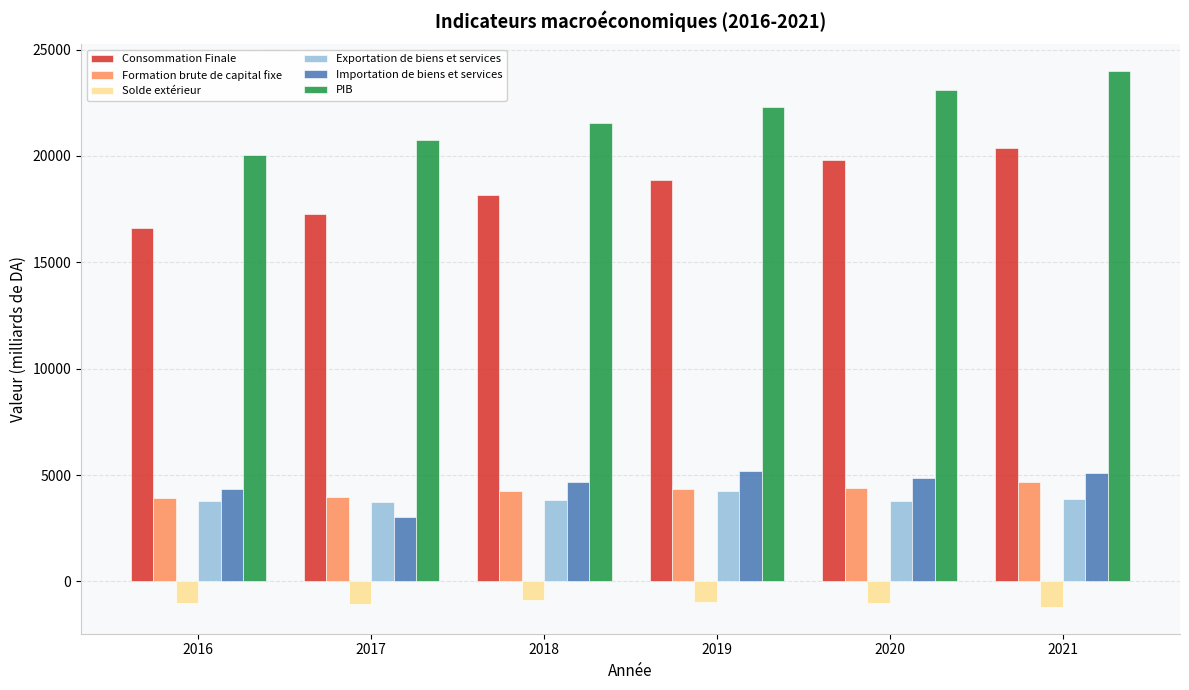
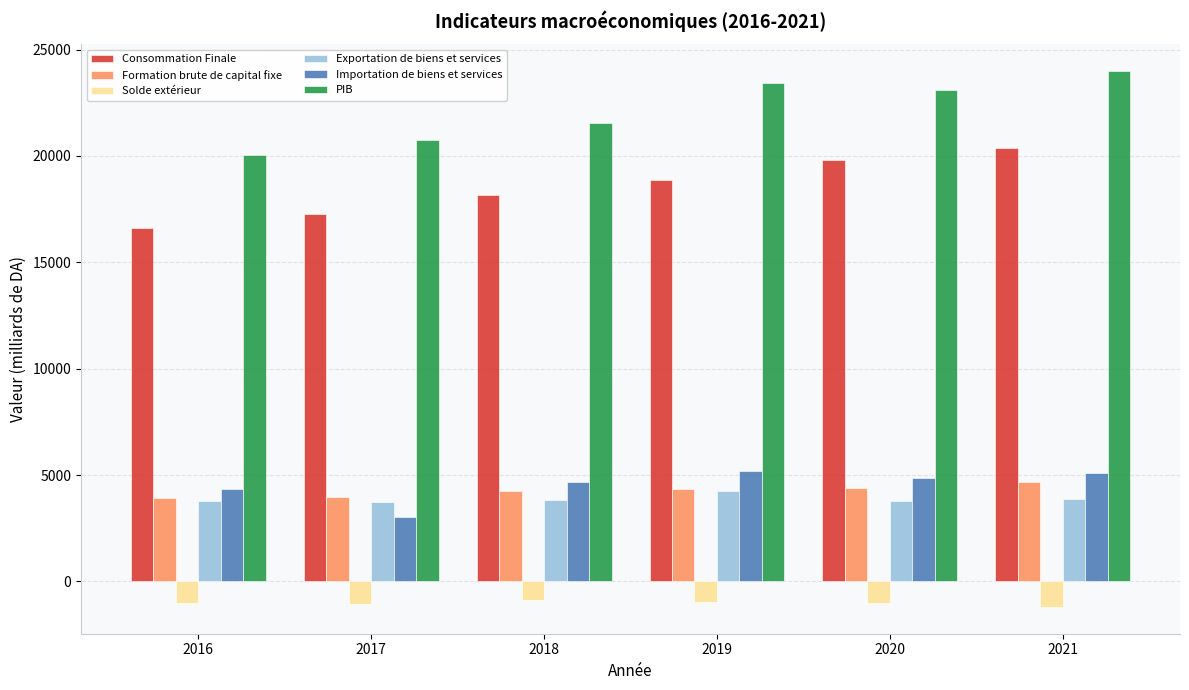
PIB, 2019: 22300 -> 23400
